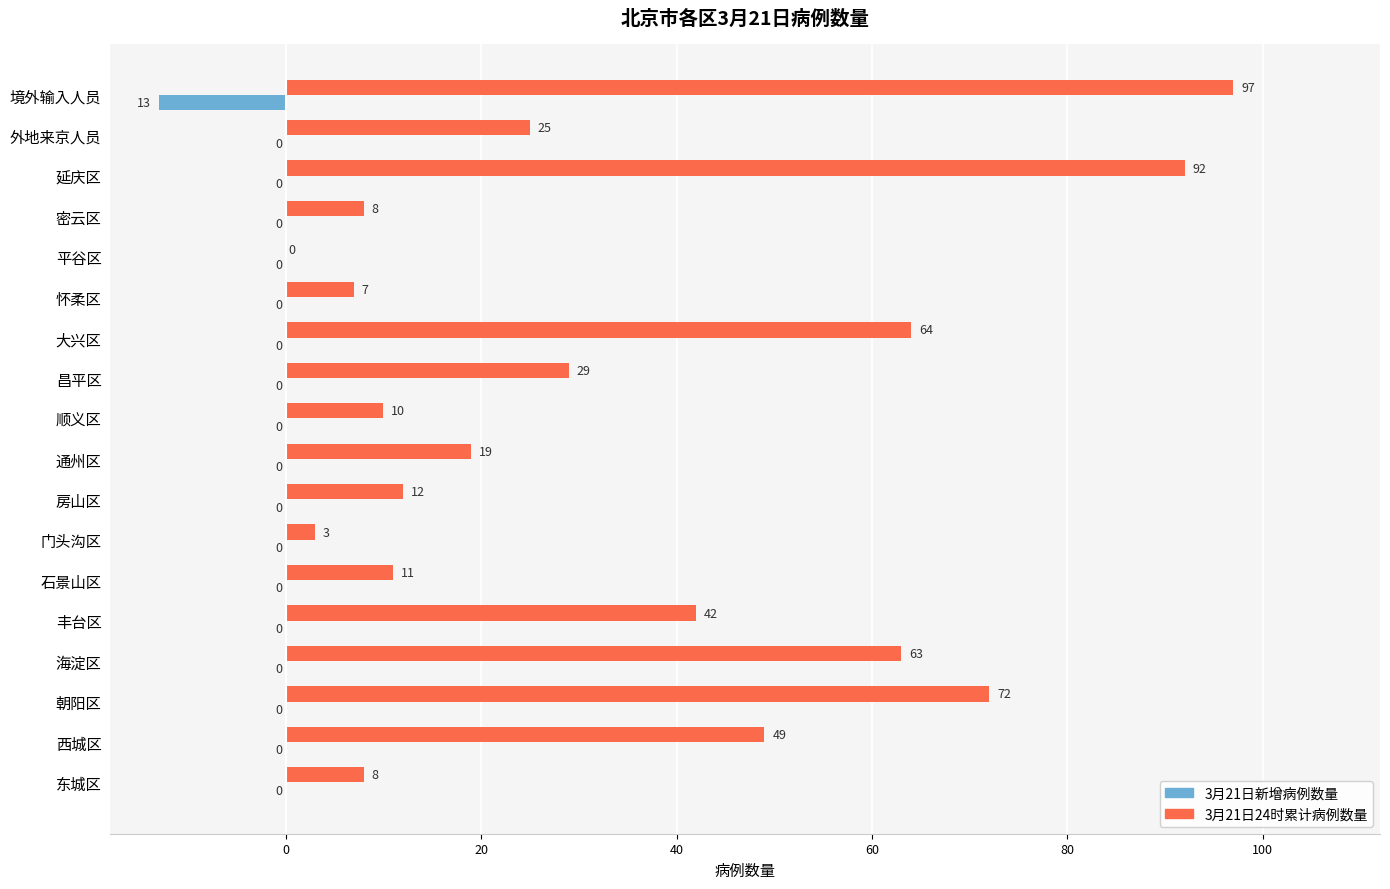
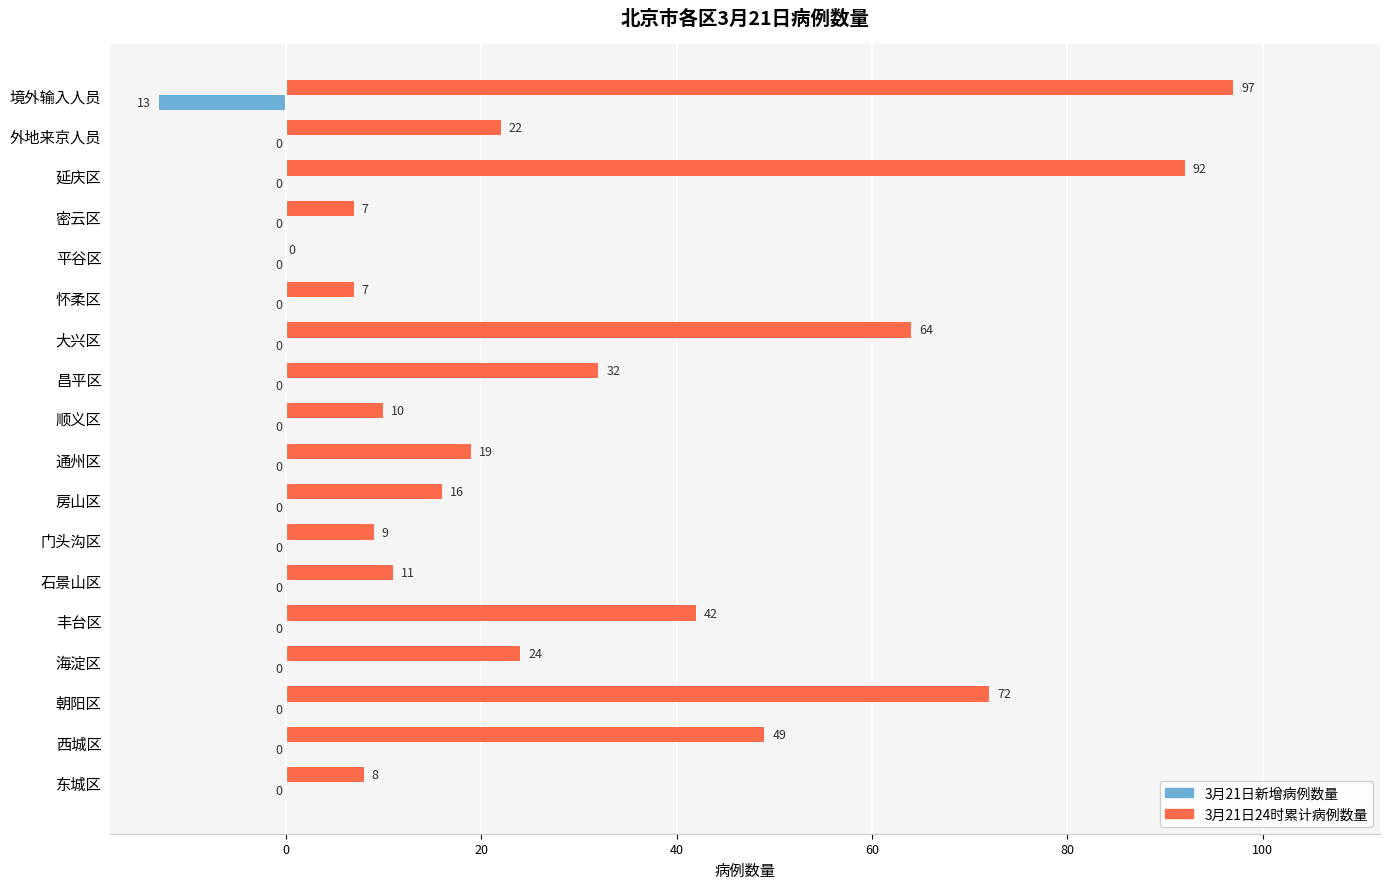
3月21日24时累计病例数量, 外地来京人员: 25 -> 22
3月21日24时累计病例数量, 密云区: 8 -> 7
3月21日24时累计病例数量, 昌平区: 29 -> 32
3月21日24时累计病例数量, 房山区: 12 -> 16
3月21日24时累计病例数量, 门头沟区: 3 -> 9
3月21日24时累计病例数量, 海淀区: 63 -> 24
